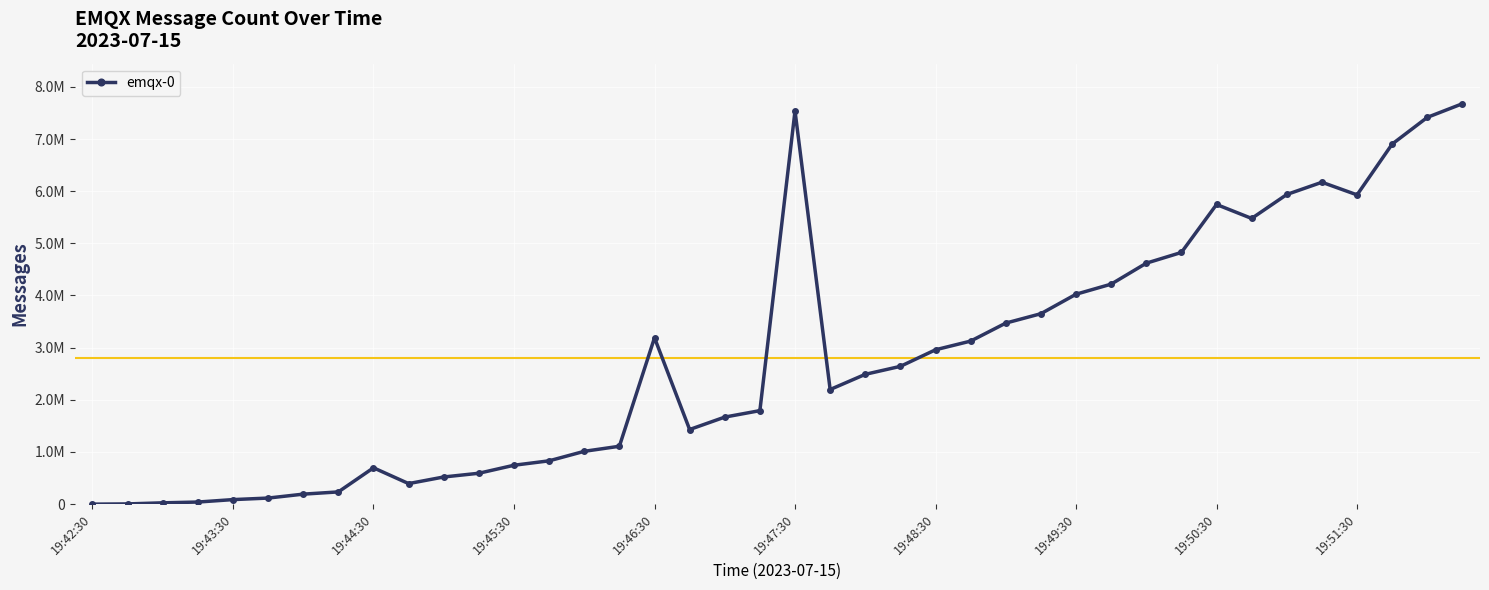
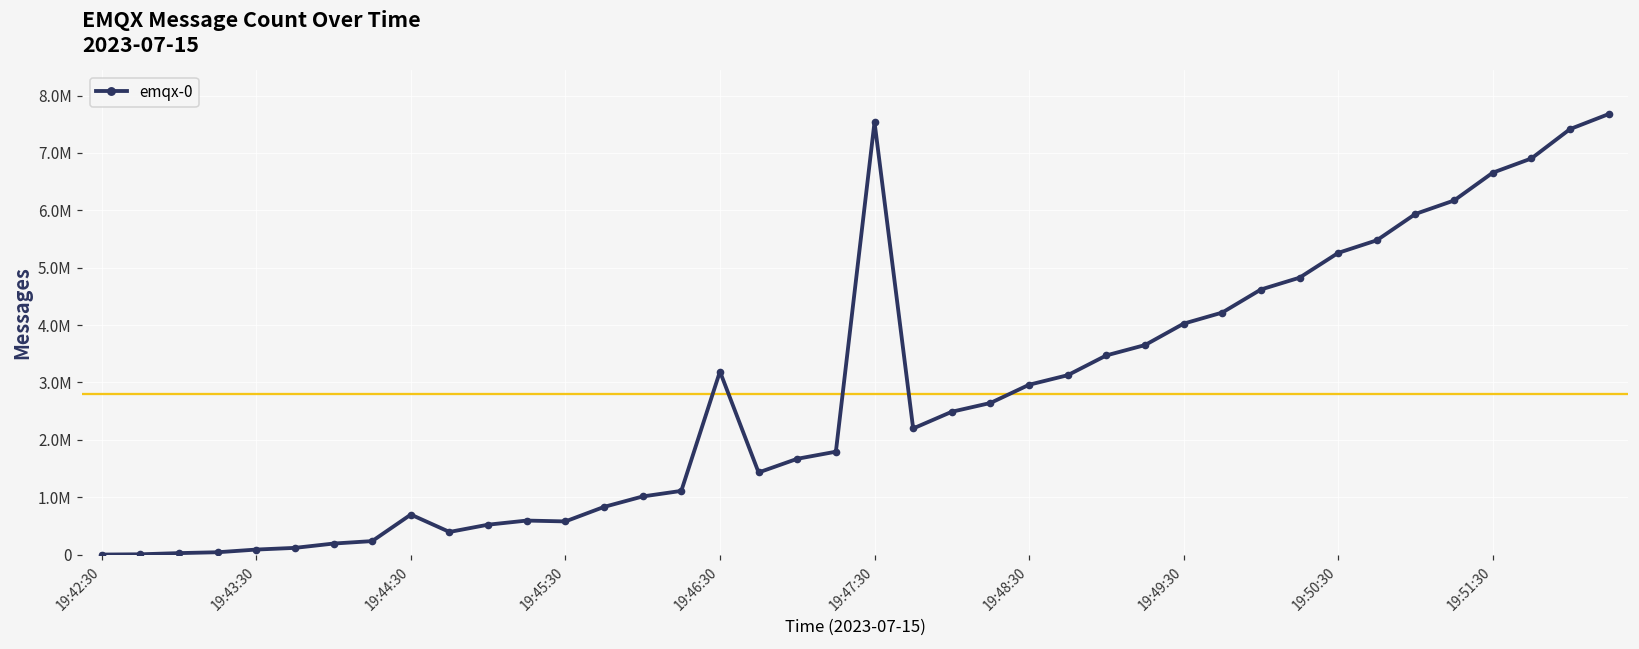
19:45:30: 700000 -> 600000
19:50:30: 5700000 -> 5300000
19:51:30: 5900000 -> 6700000
